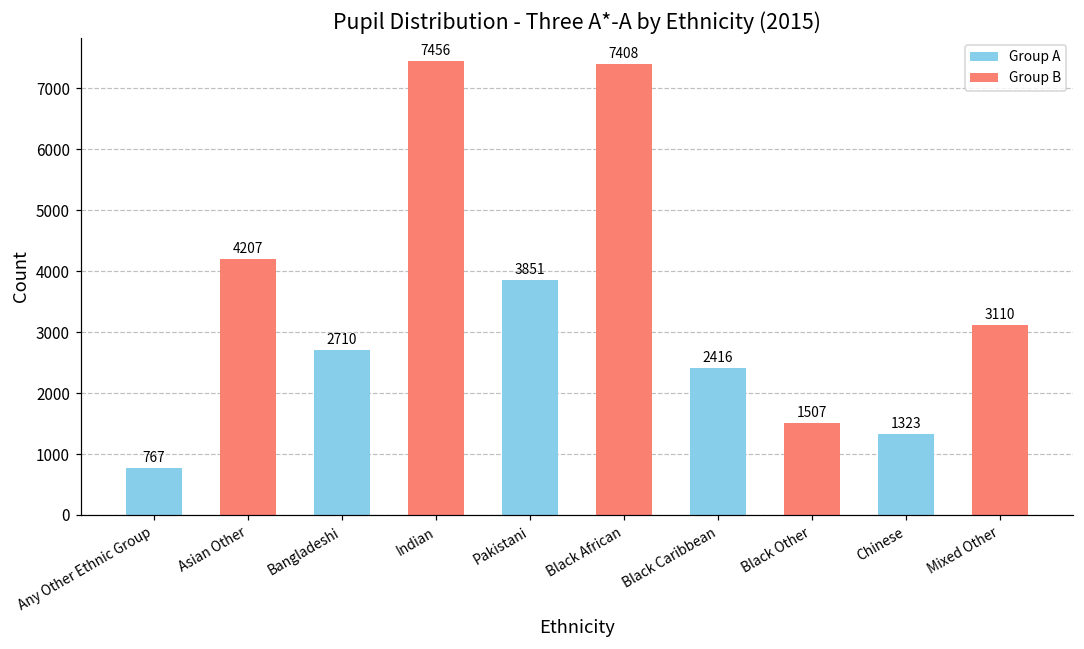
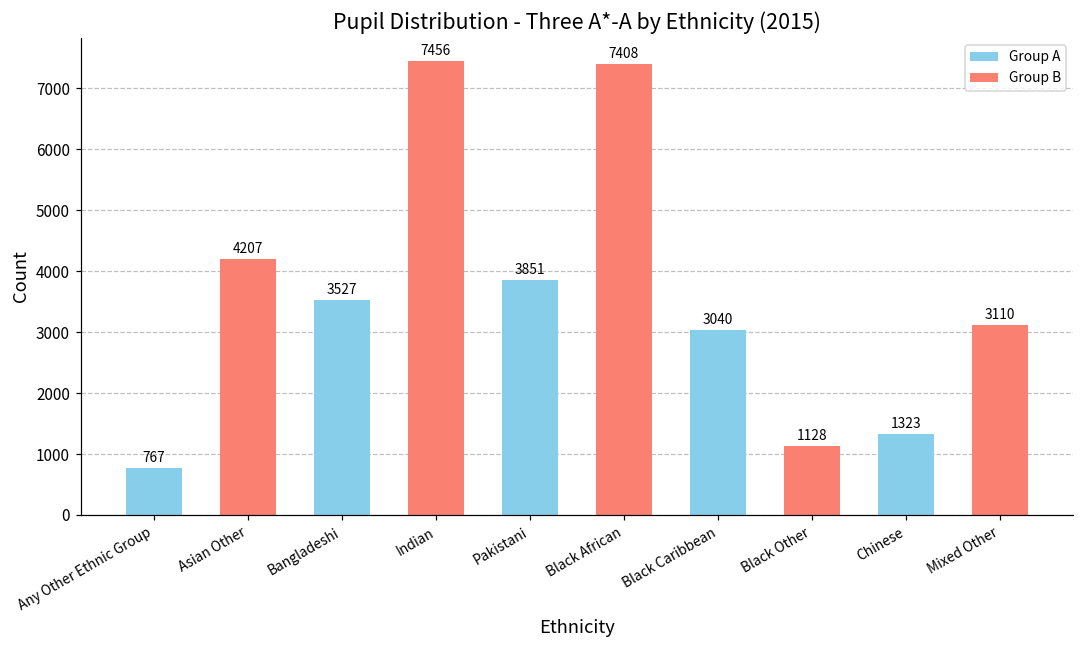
Bangladeshi: 2710 -> 3527
Black Caribbean: 2416 -> 3040
Black Other: 1507 -> 1128
